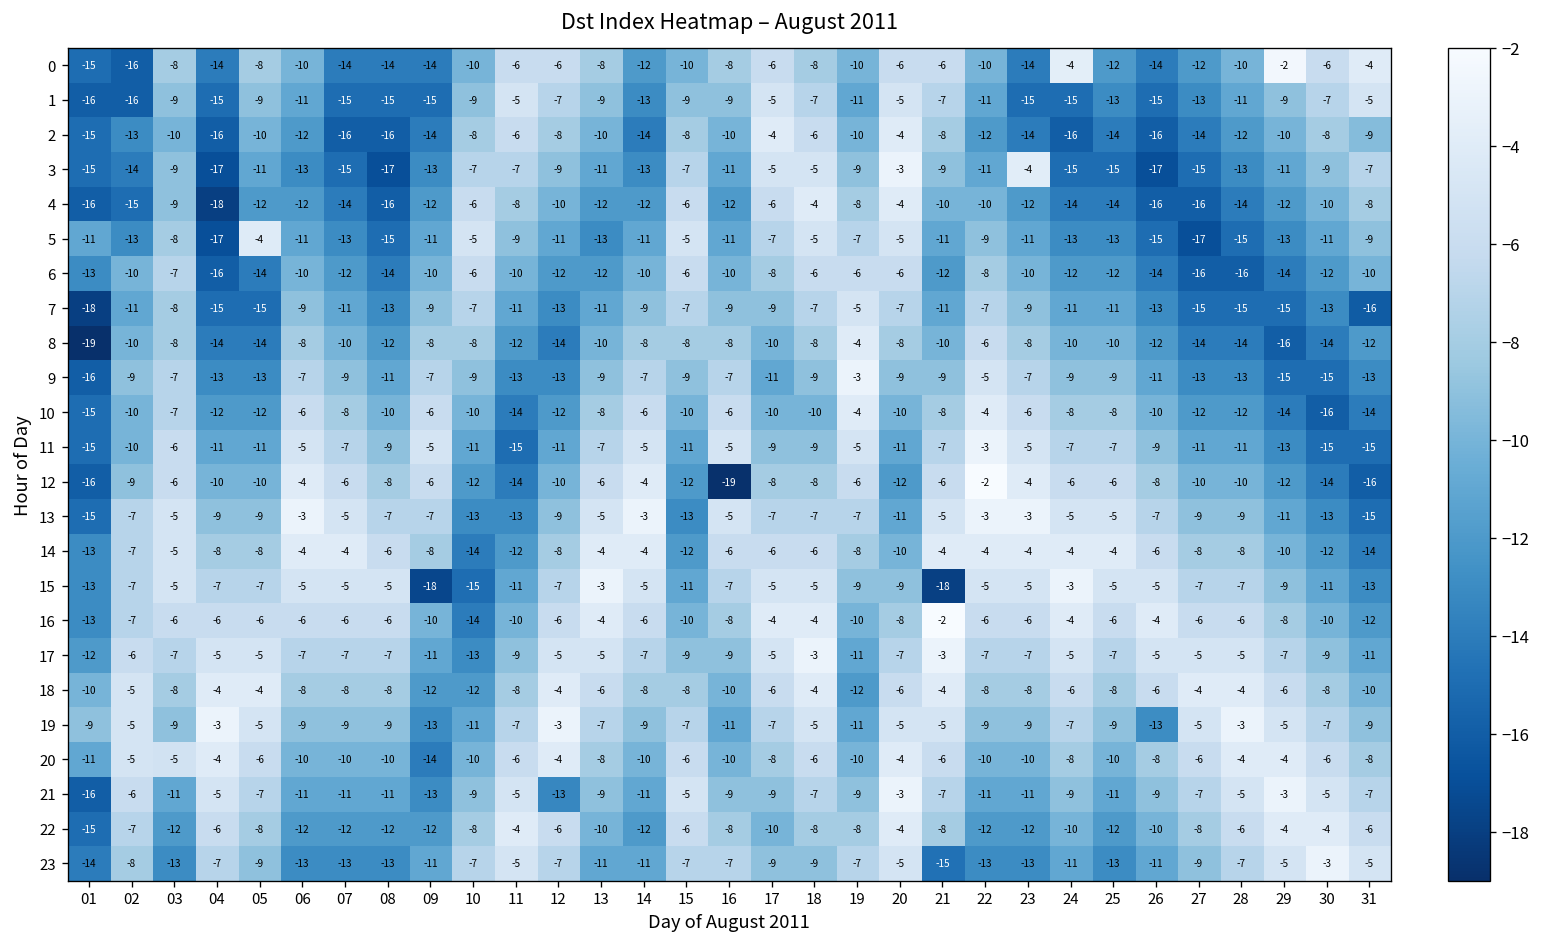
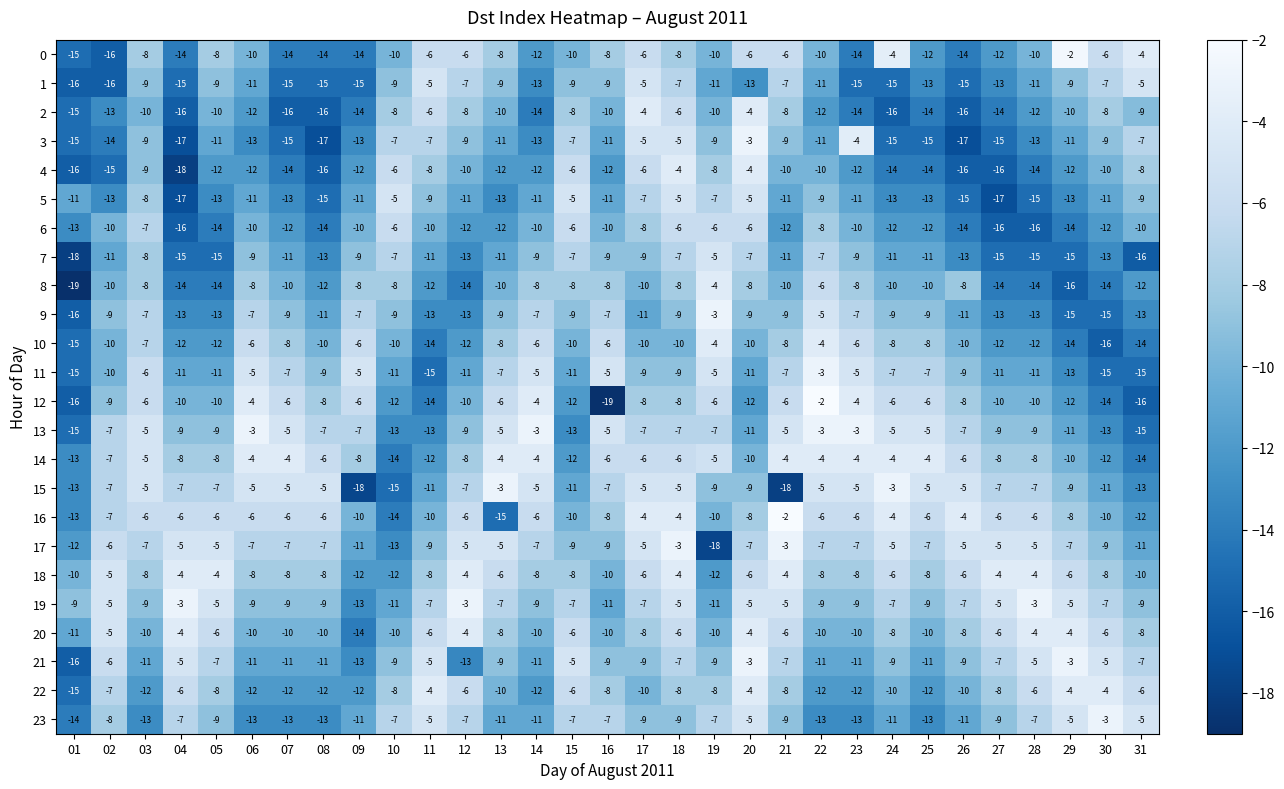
1, 20: -5 -> -13
5, 05: -4 -> -13
8, 26: -12 -> -8
14, 19: -8 -> -5
16, 13: -4 -> -15
17, 19: -11 -> -18
19, 26: -13 -> -7
20, 03: -5 -> -10
23, 21: -15 -> -9
